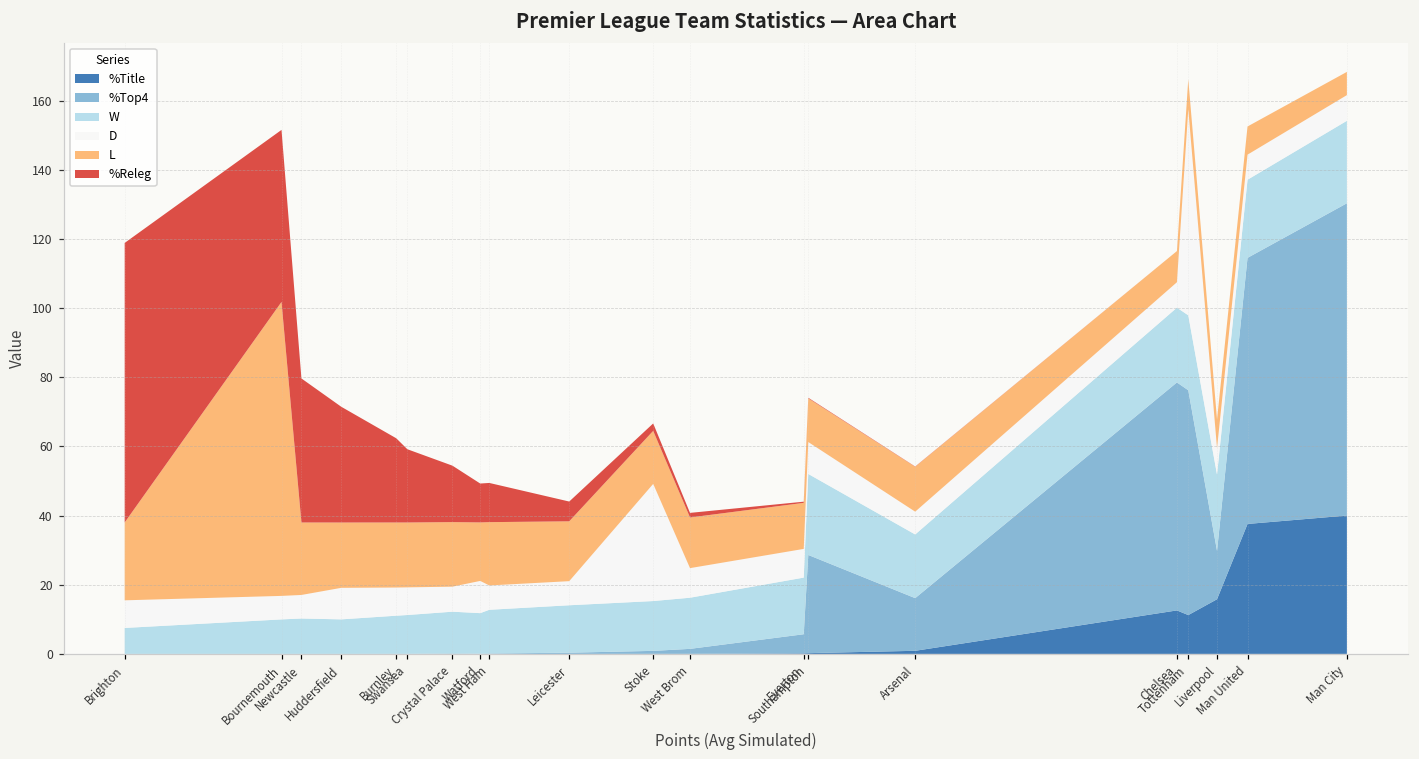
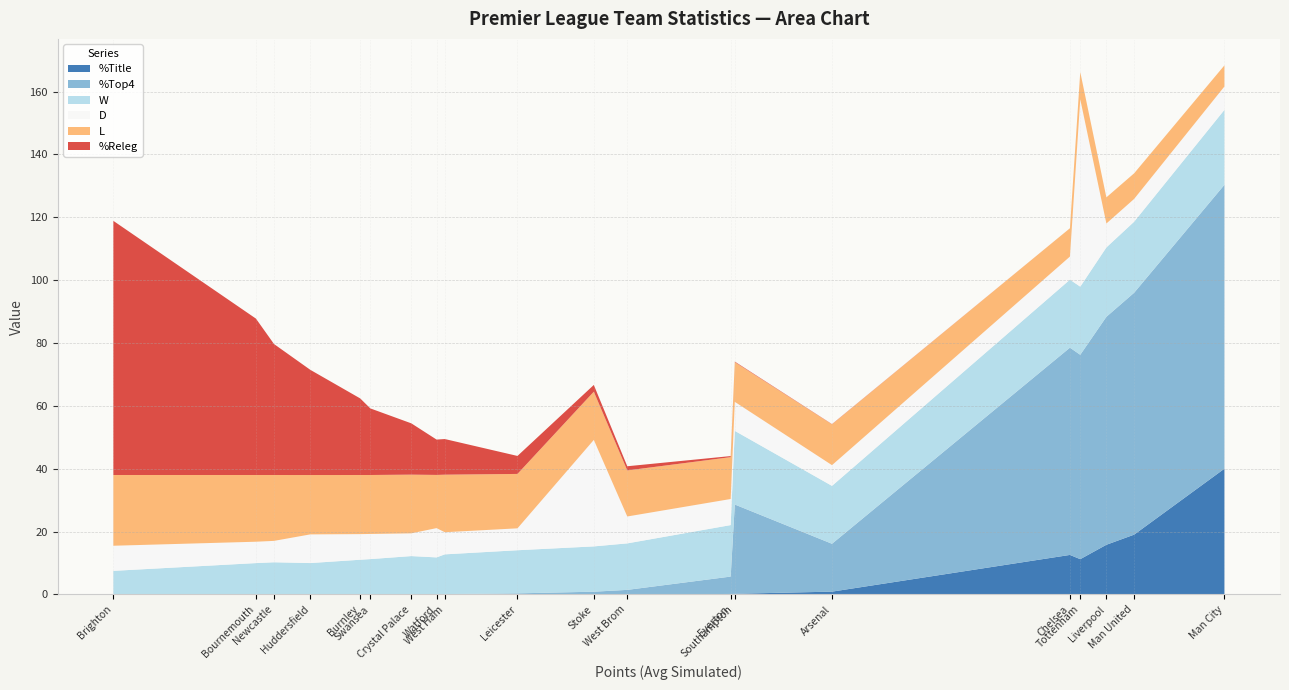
L, Bournemouth: 85 -> 21
%Top4, Liverpool: 14 -> 73
%Title, Man United: 38 -> 19
